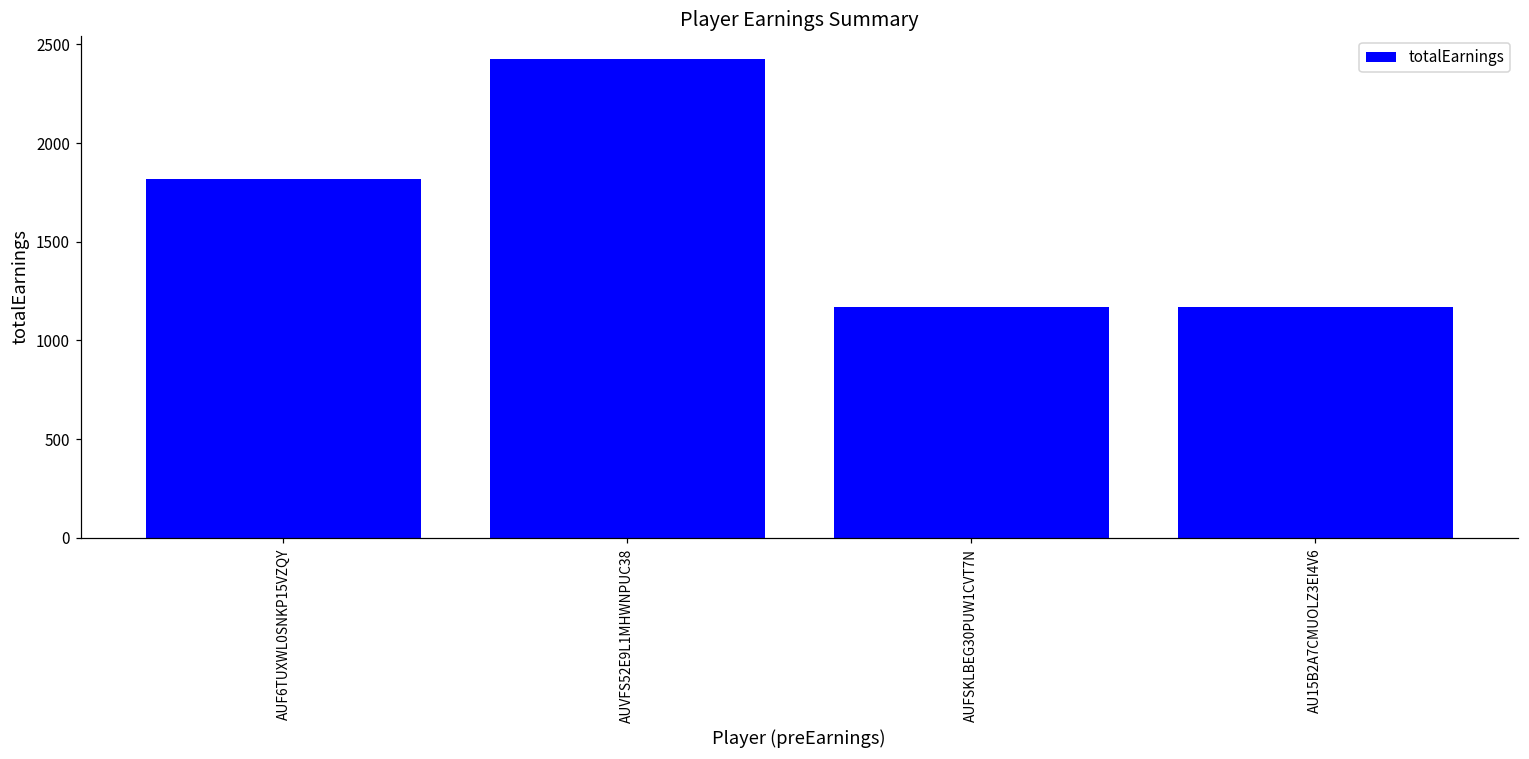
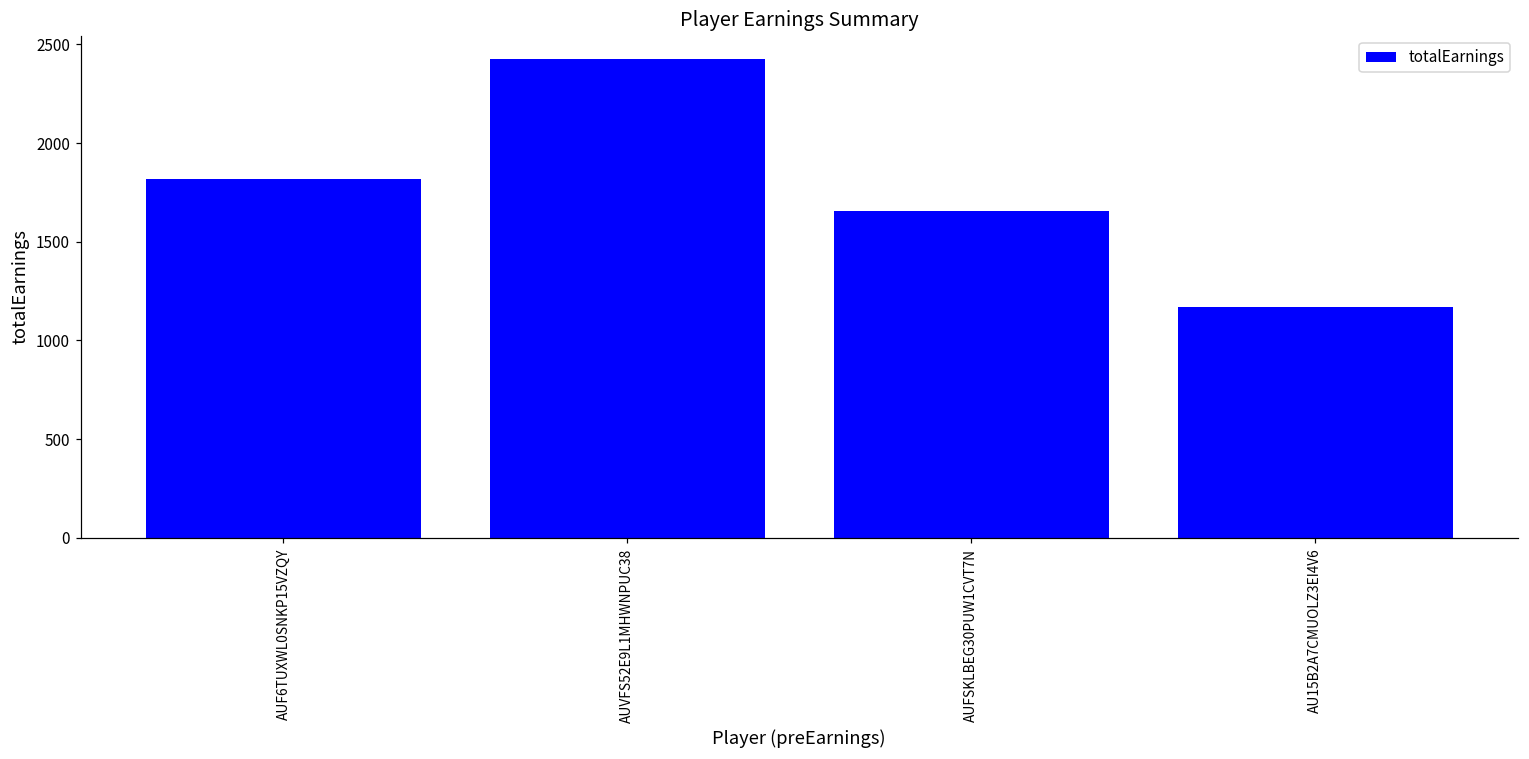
AUFSKLBEG30PUW1CVT7N: 1170 -> 1650
